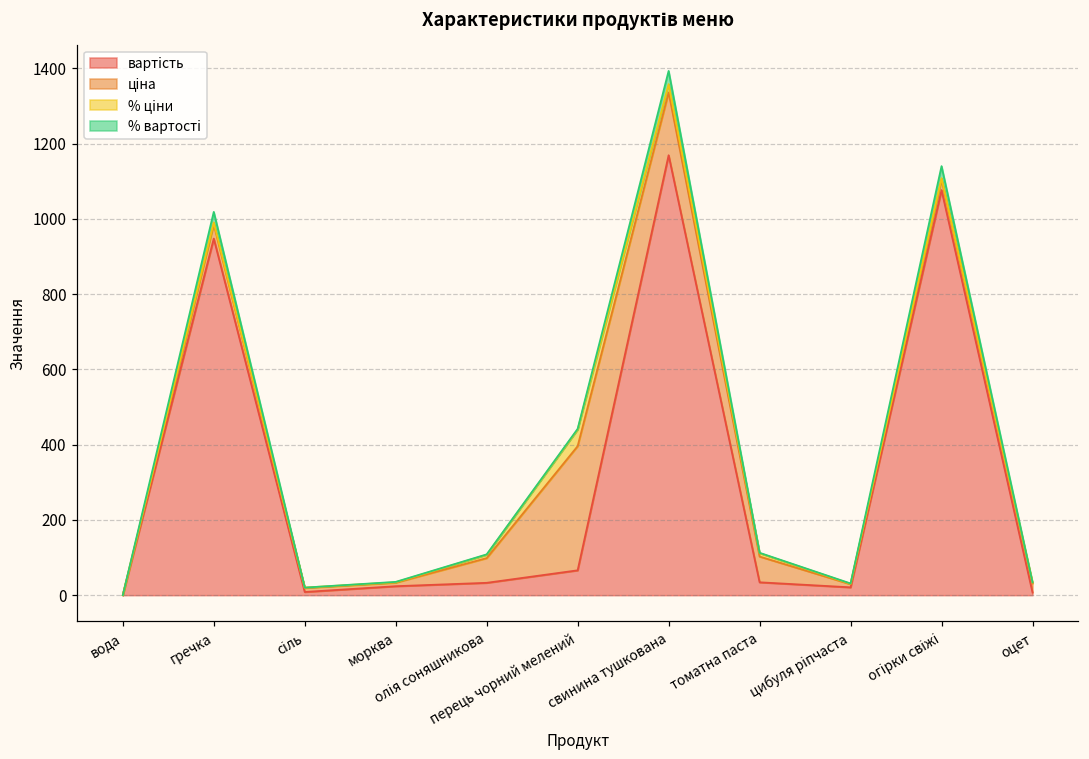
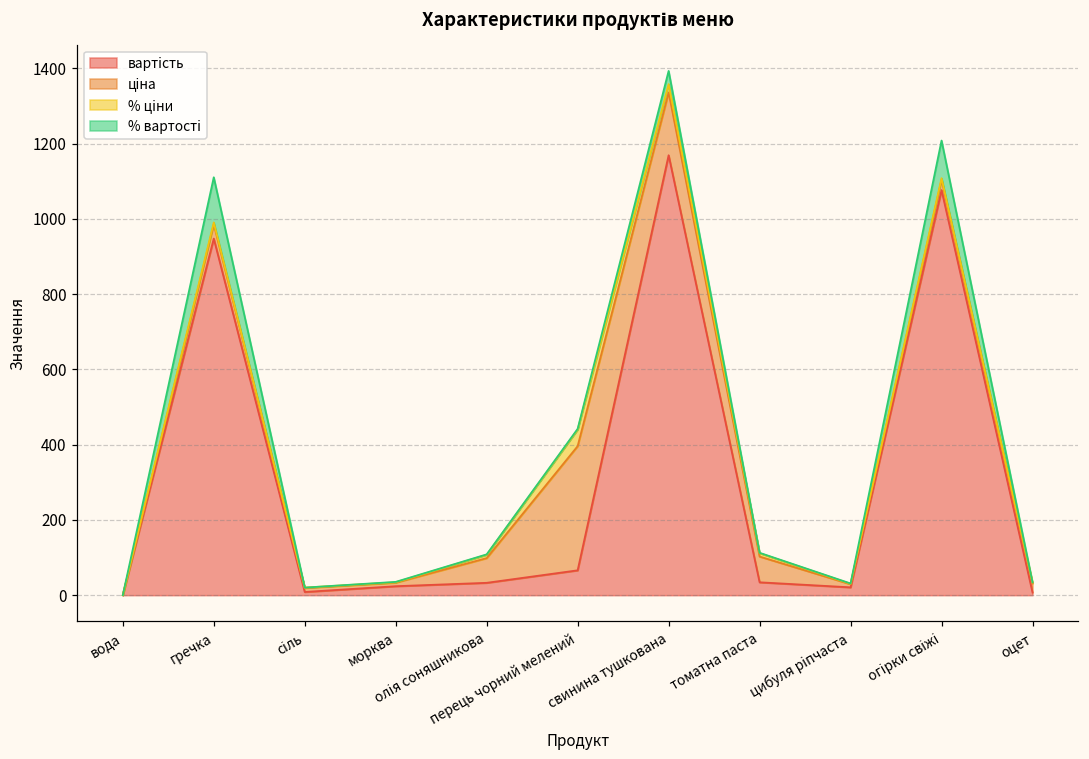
% вартості, гречка: 30 -> 120
% вартості, огірки свіжі: 30 -> 100
